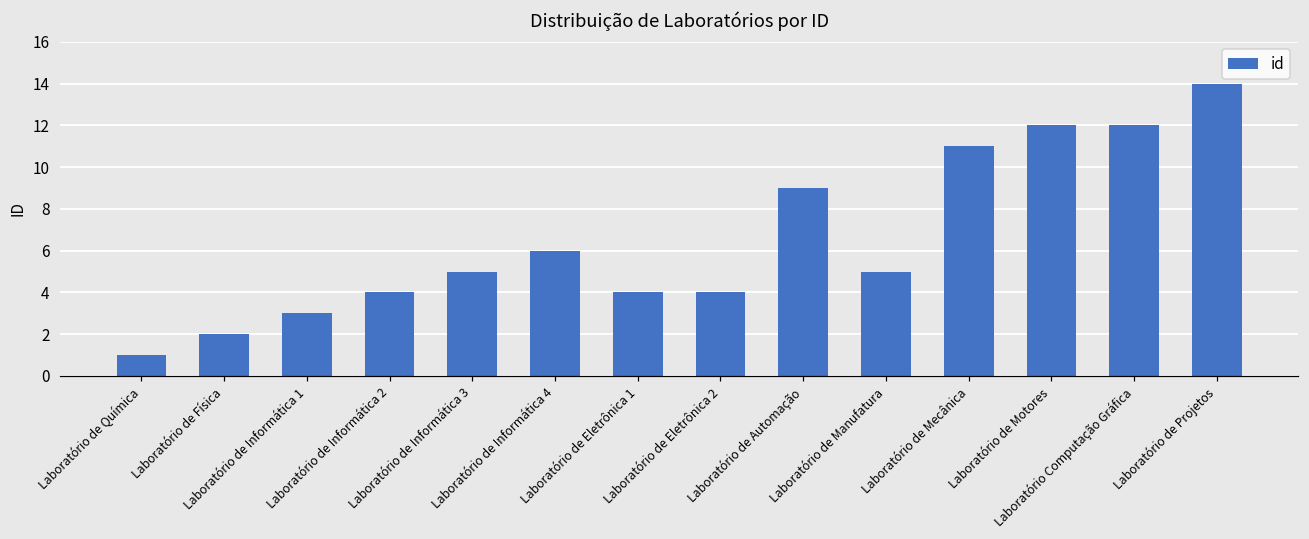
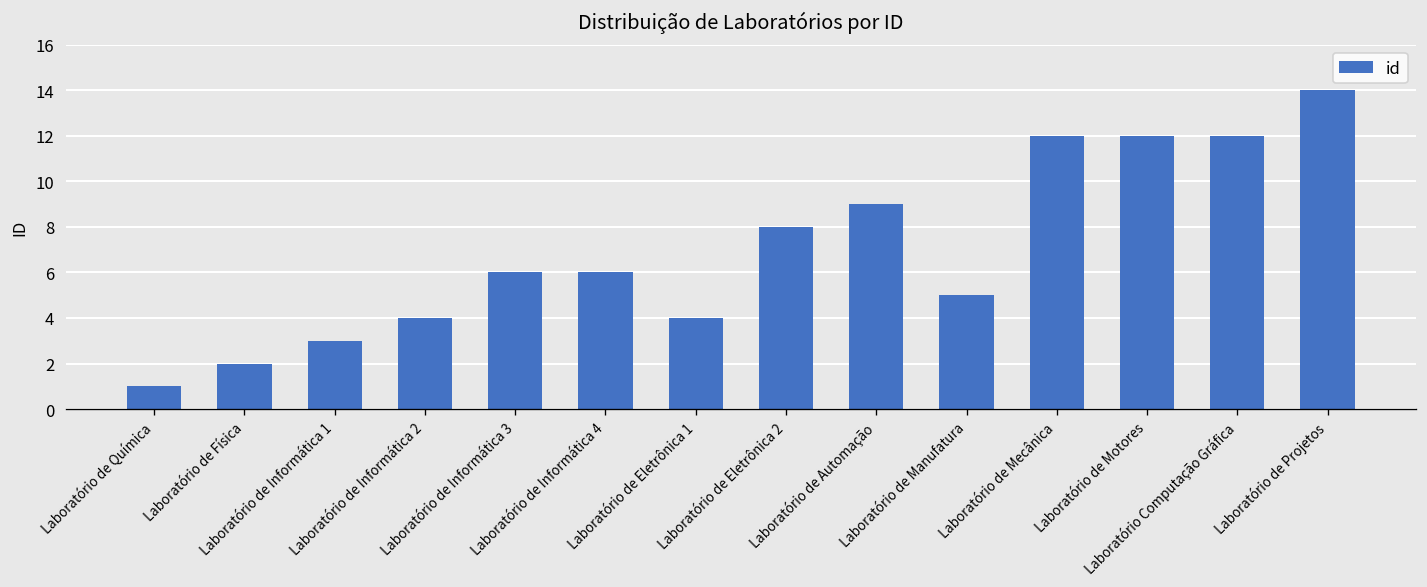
Laboratório de Informática 3: 5 -> 6
Laboratório de Eletrônica 2: 4 -> 8
Laboratório de Mecânica: 11 -> 12
